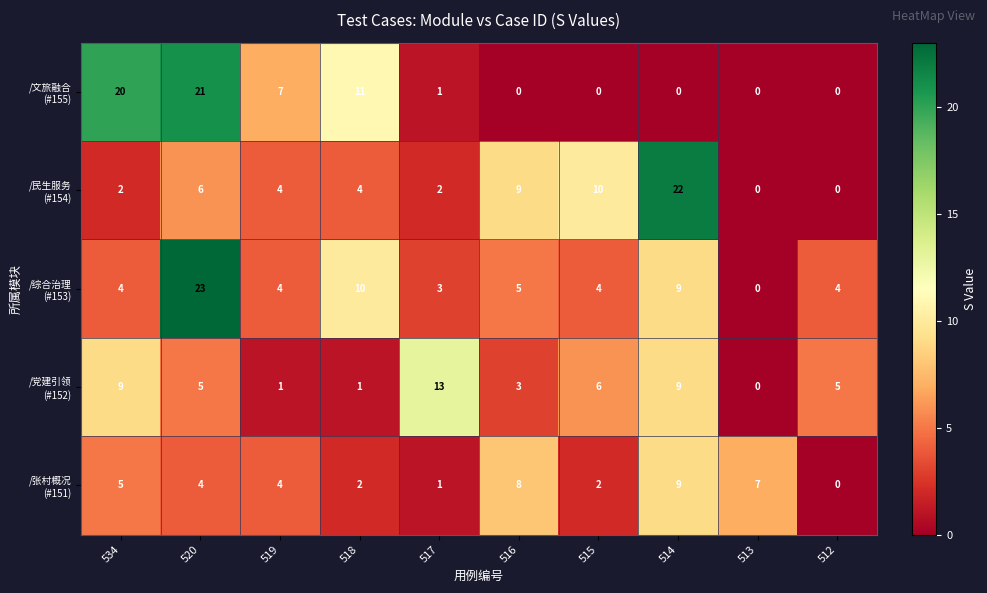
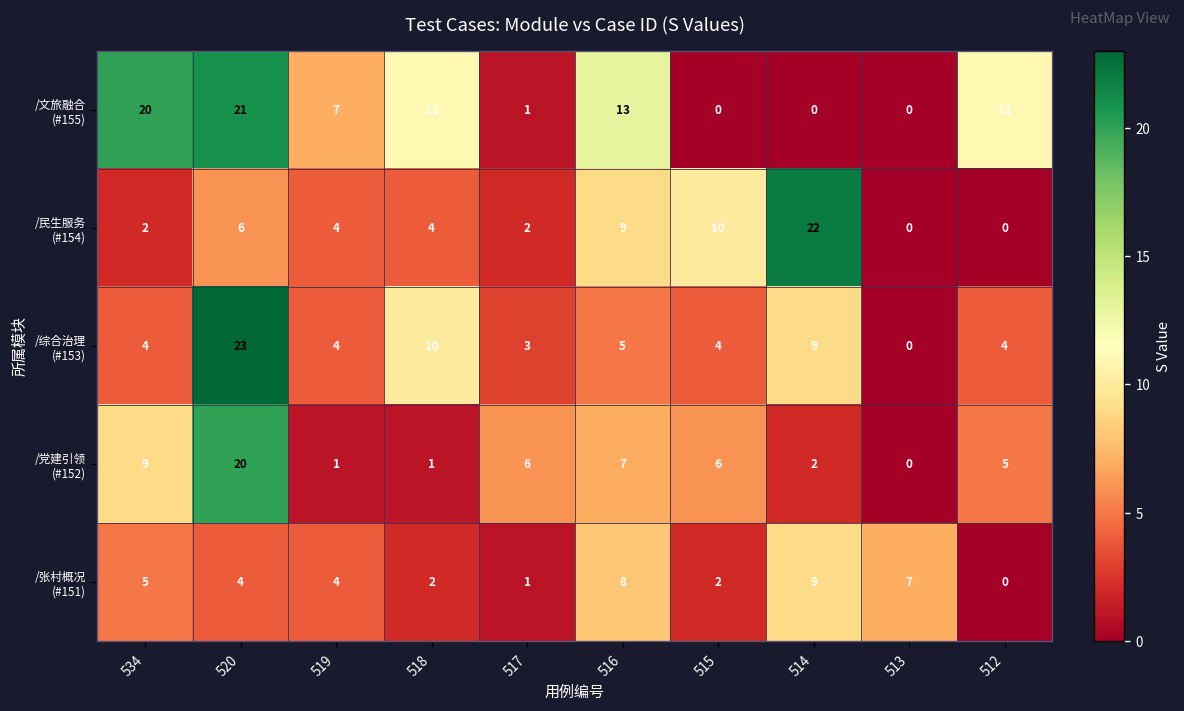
/文旅融合 (#155), 516: 0 -> 13
/文旅融合 (#155), 512: 0 -> 11
/党建引领 (#152), 520: 5 -> 20
/党建引领 (#152), 517: 13 -> 6
/党建引领 (#152), 516: 3 -> 7
/党建引领 (#152), 514: 9 -> 2
